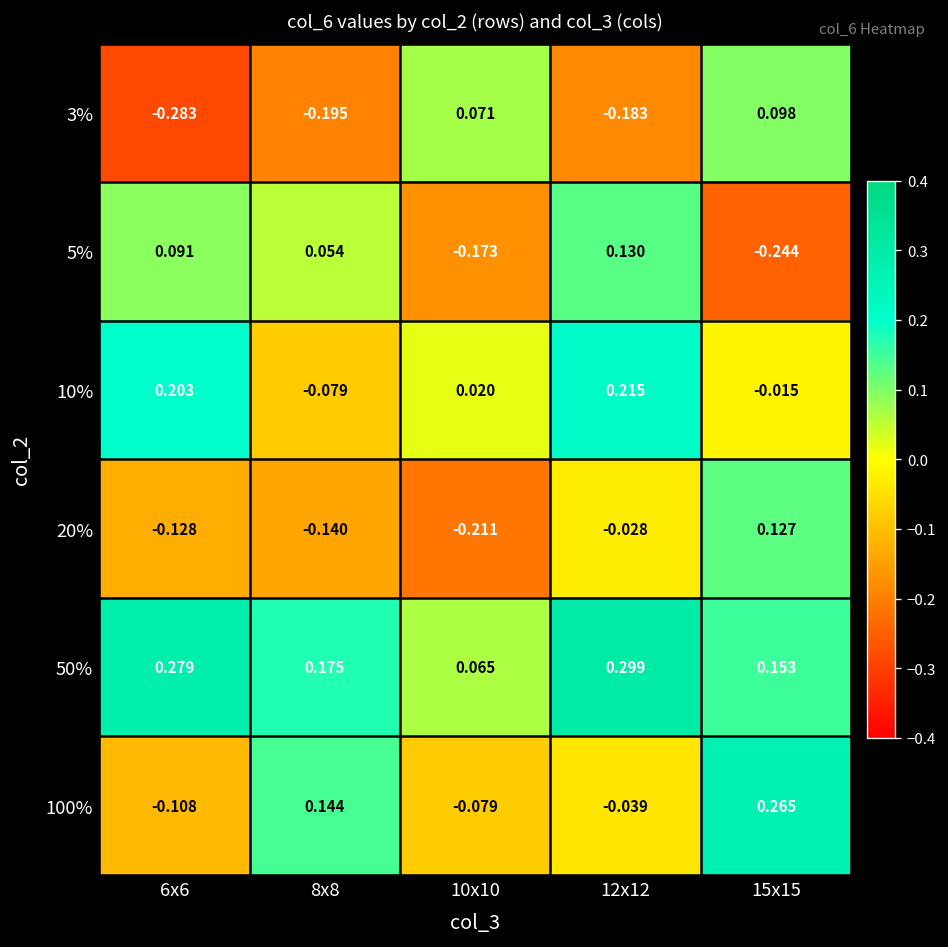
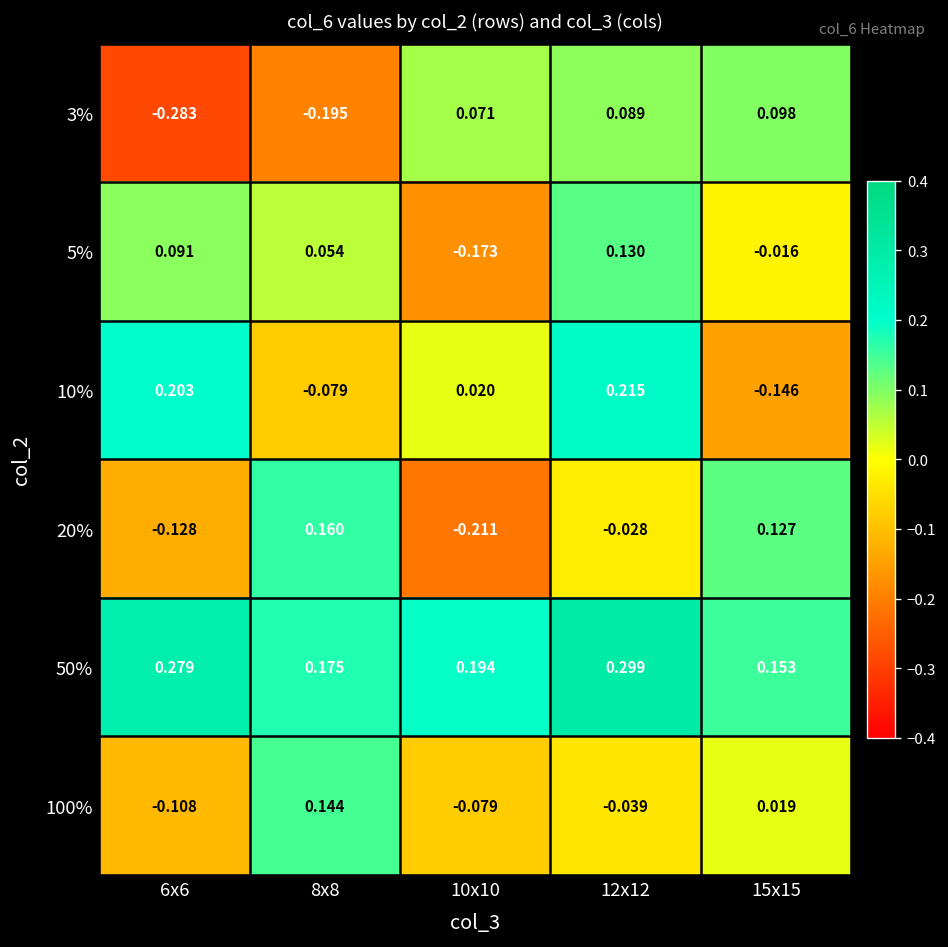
3%, 12x12: -0.183 -> 0.089
5%, 15x15: -0.244 -> -0.016
10%, 15x15: -0.015 -> -0.146
20%, 8x8: -0.140 -> 0.160
50%, 10x10: 0.065 -> 0.194
100%, 15x15: 0.265 -> 0.019
